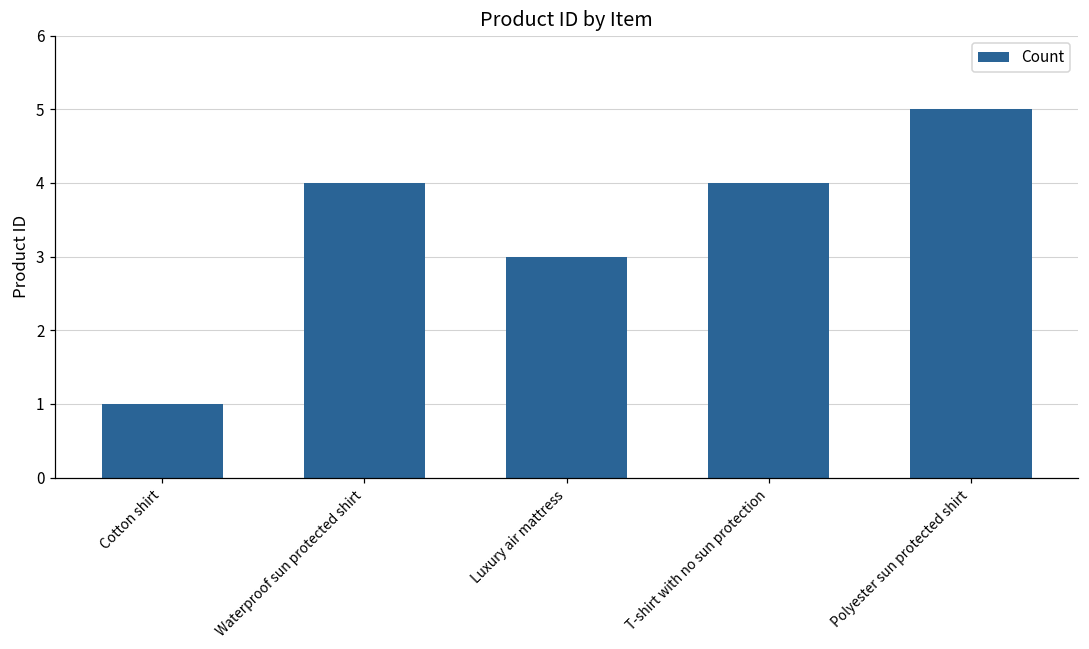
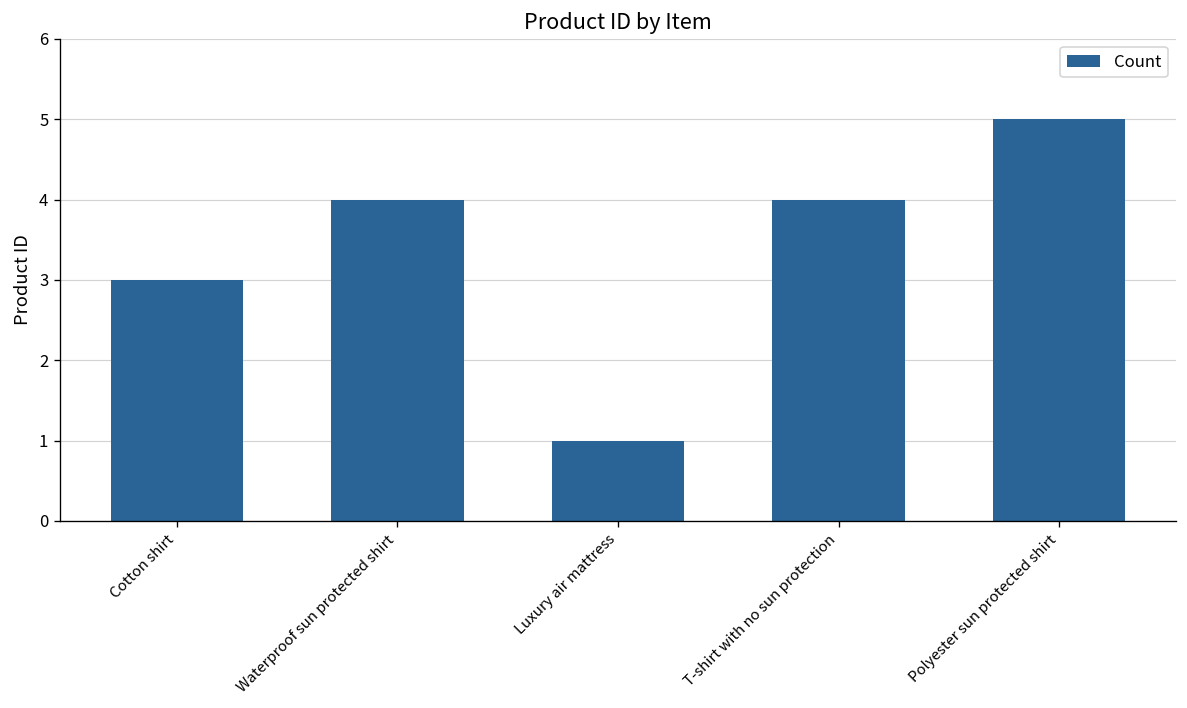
Cotton shirt: 1 -> 3
Luxury air mattress: 3 -> 1
